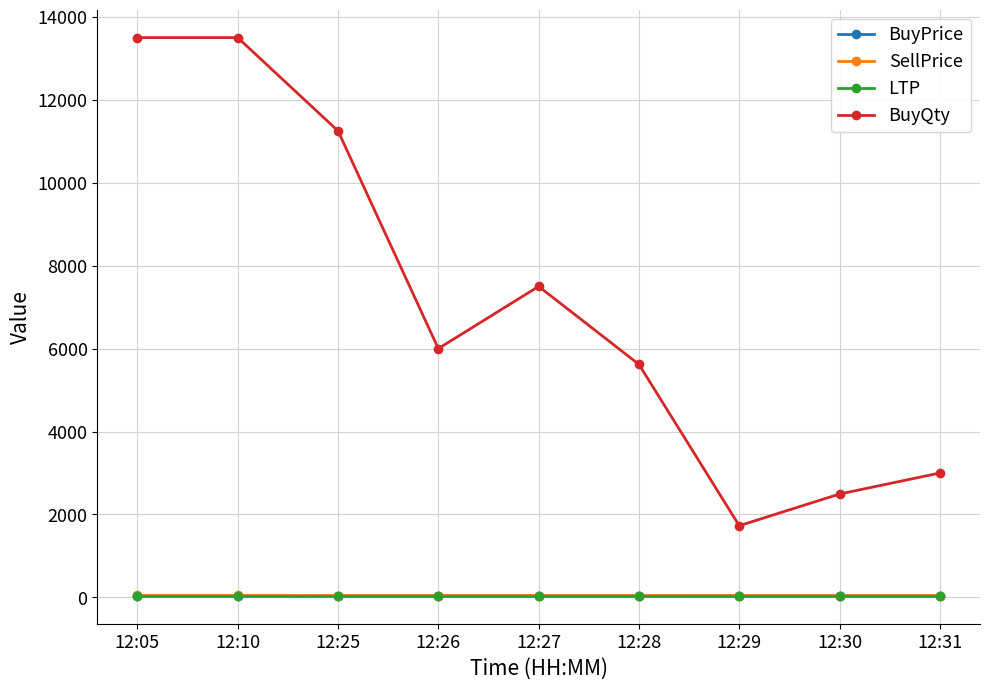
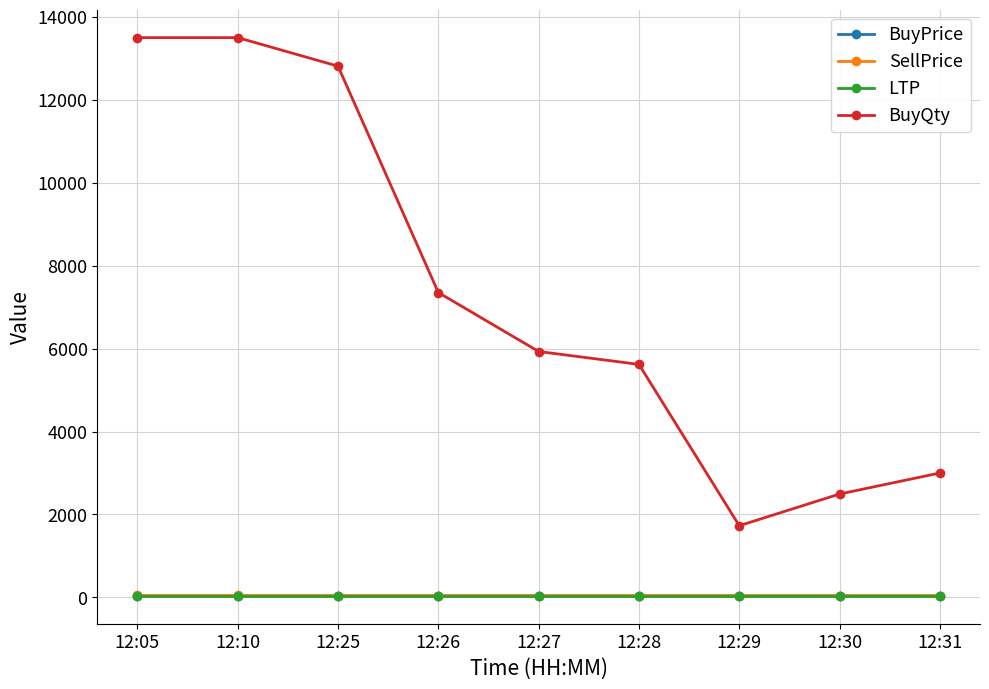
BuyQty, 12:25: 11300 -> 12800
BuyQty, 12:26: 6000 -> 7400
BuyQty, 12:27: 7500 -> 5900
